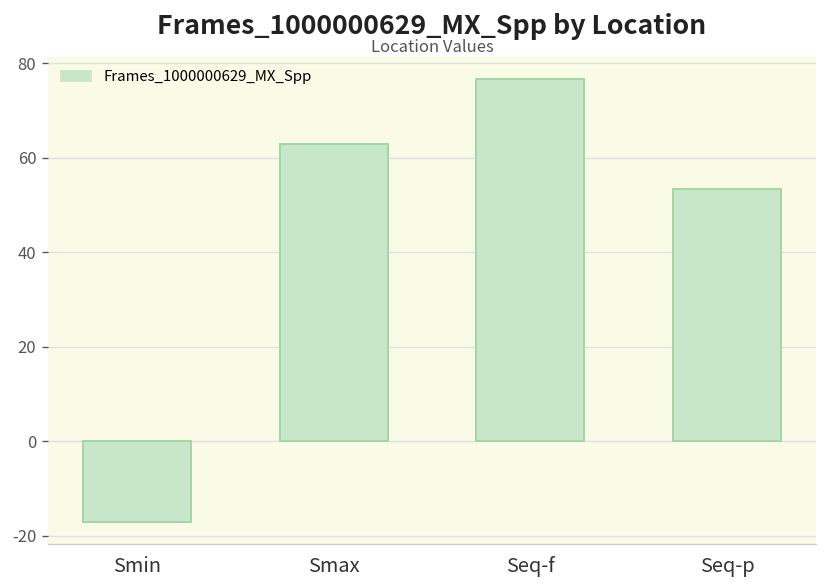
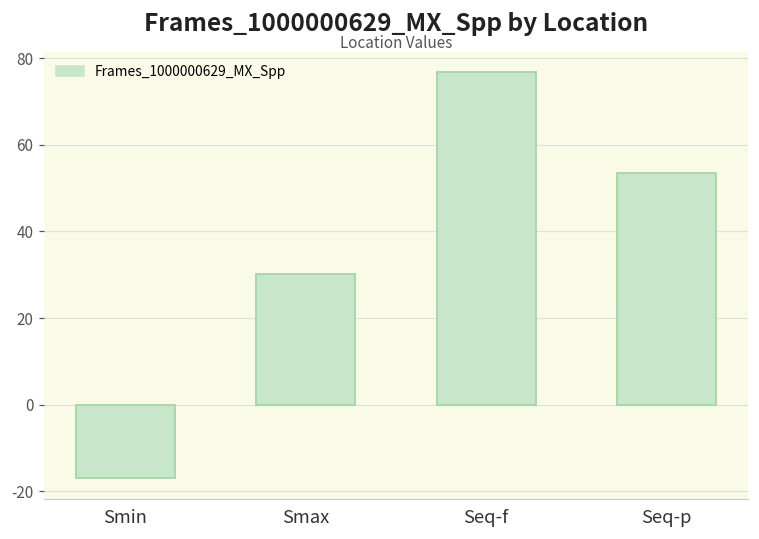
Smax: 63 -> 30
